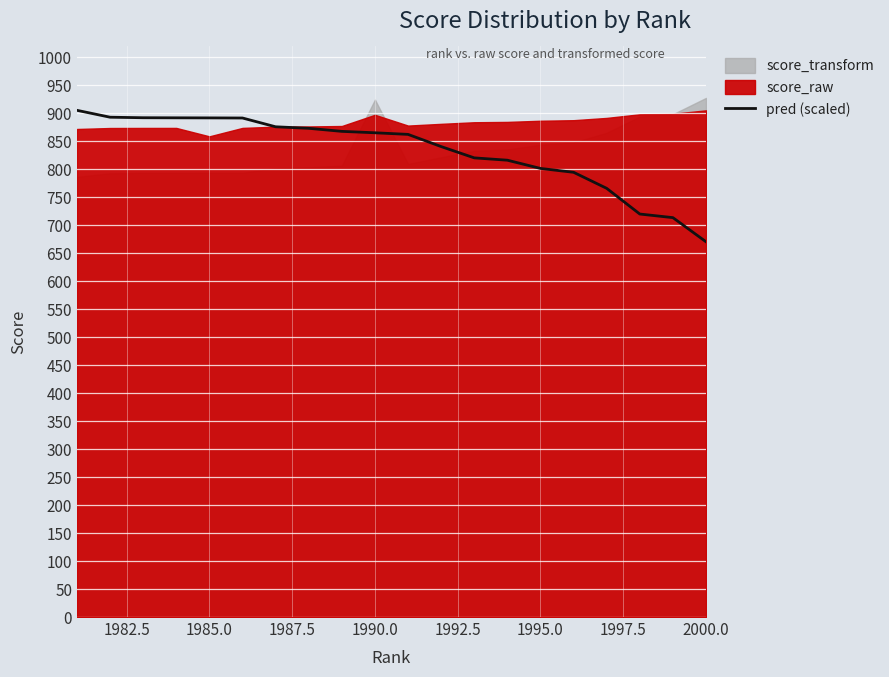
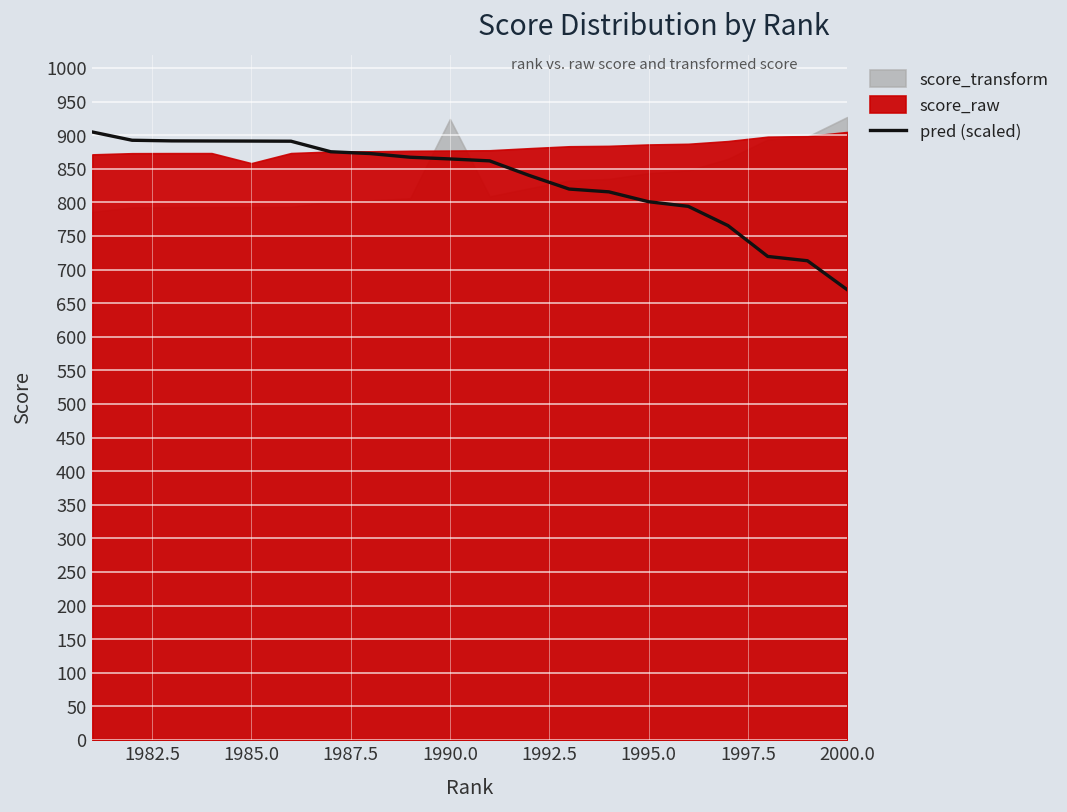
score_raw, 1990.0: 900 -> 880
